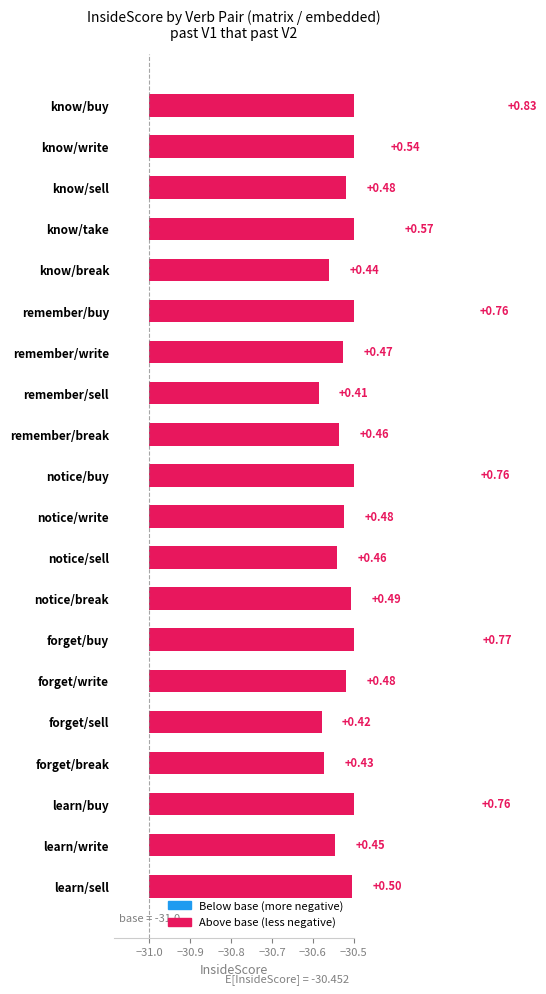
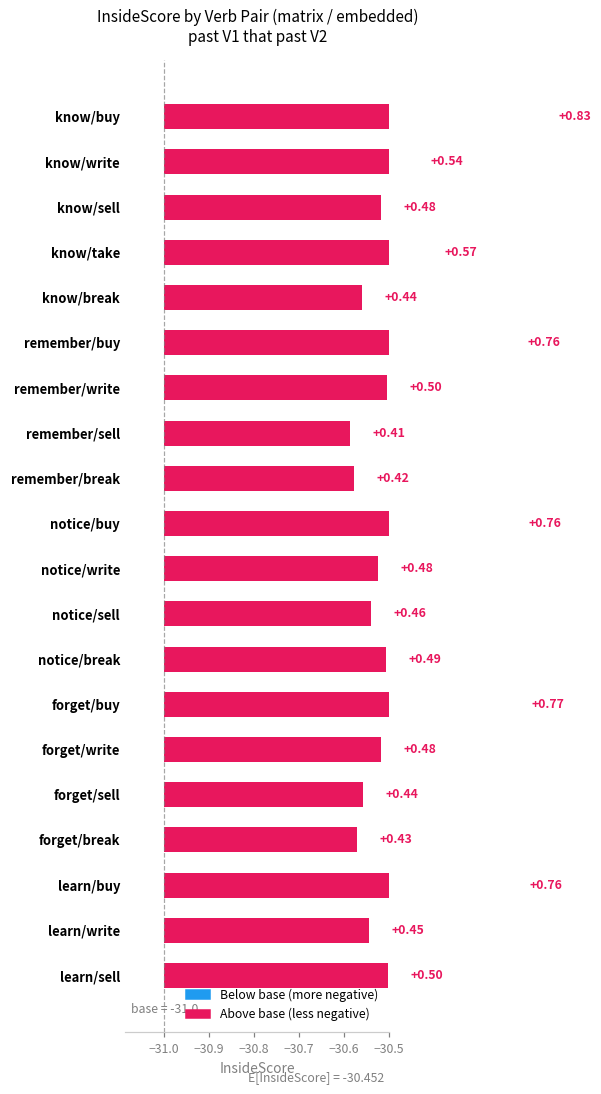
remember/write: +0.47 -> +0.50
remember/break: +0.46 -> +0.42
forget/sell: +0.42 -> +0.44
